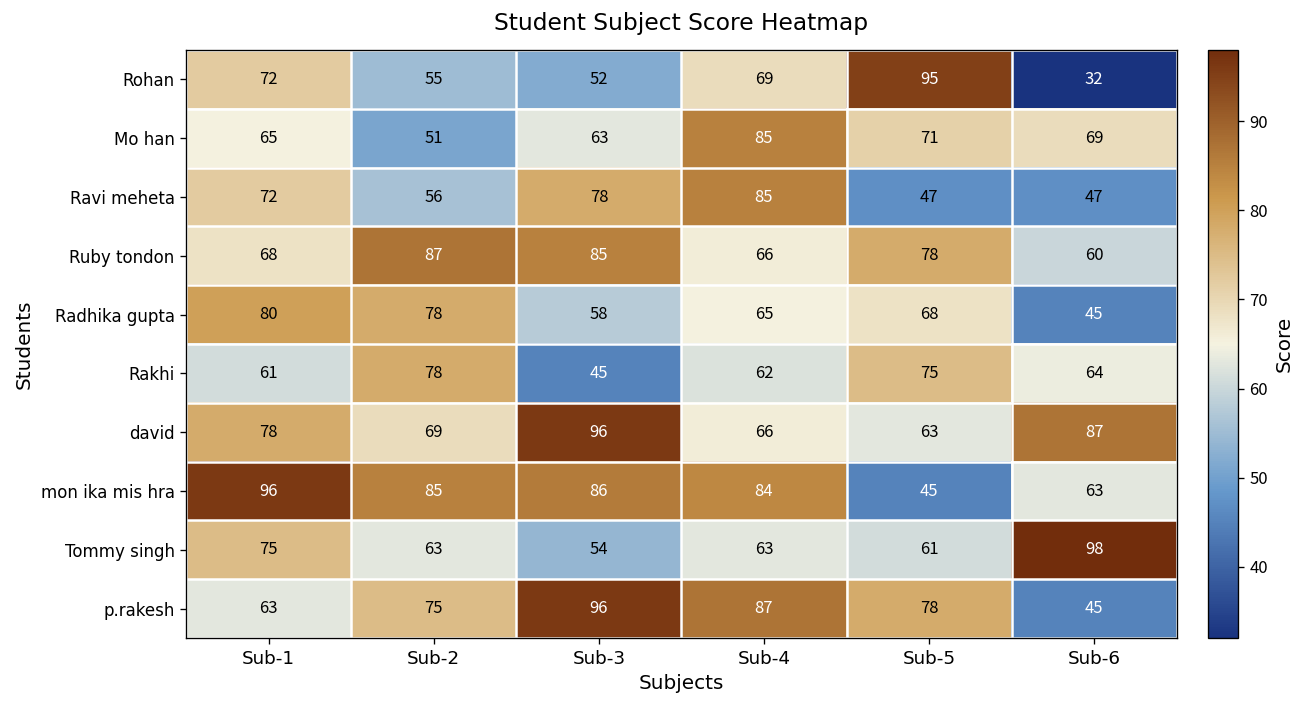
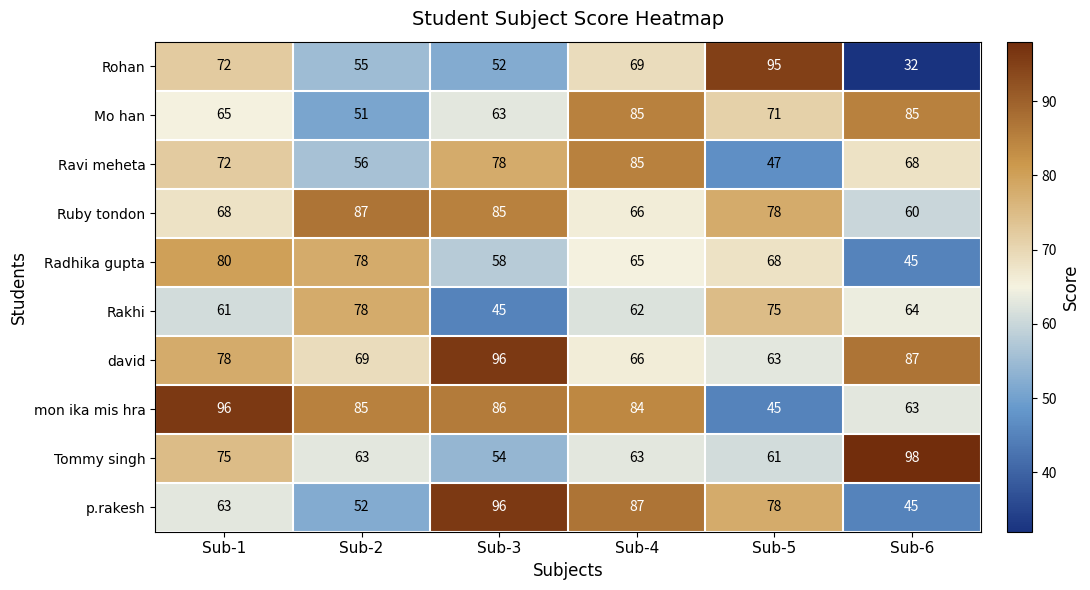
Mo han, Sub-6: 69 -> 85
Ravi meheta, Sub-6: 47 -> 68
p.rakesh, Sub-2: 75 -> 52
